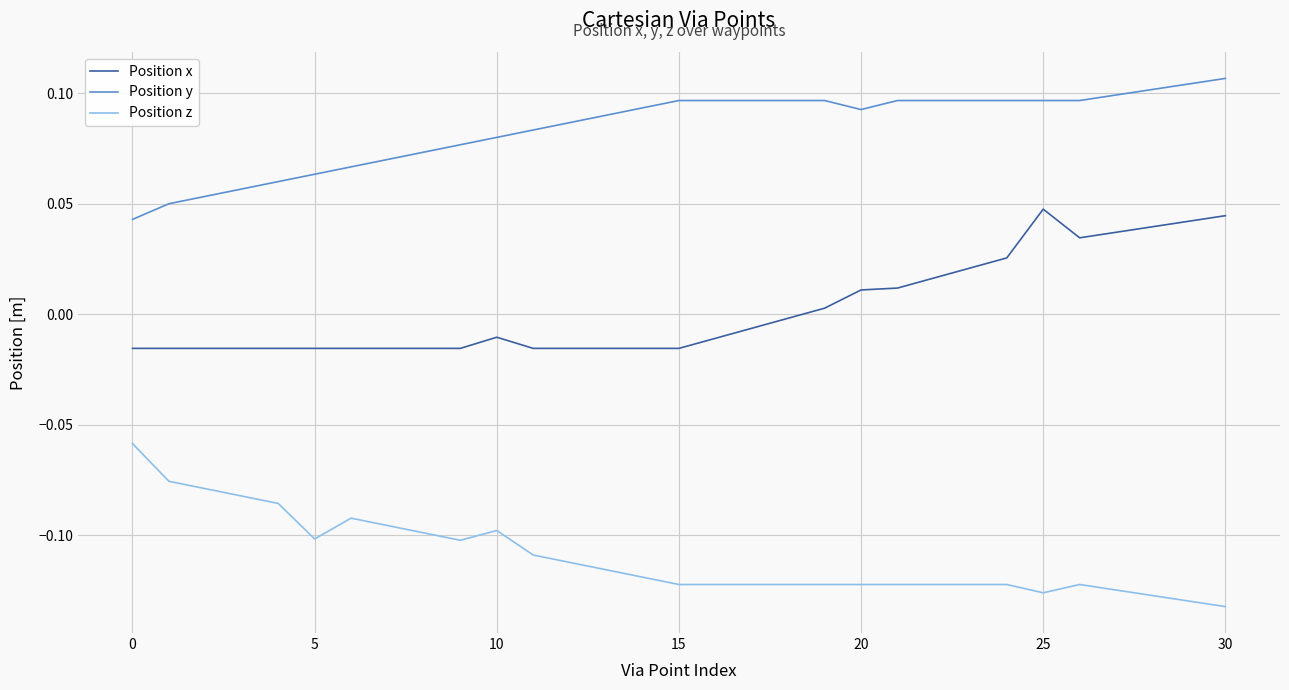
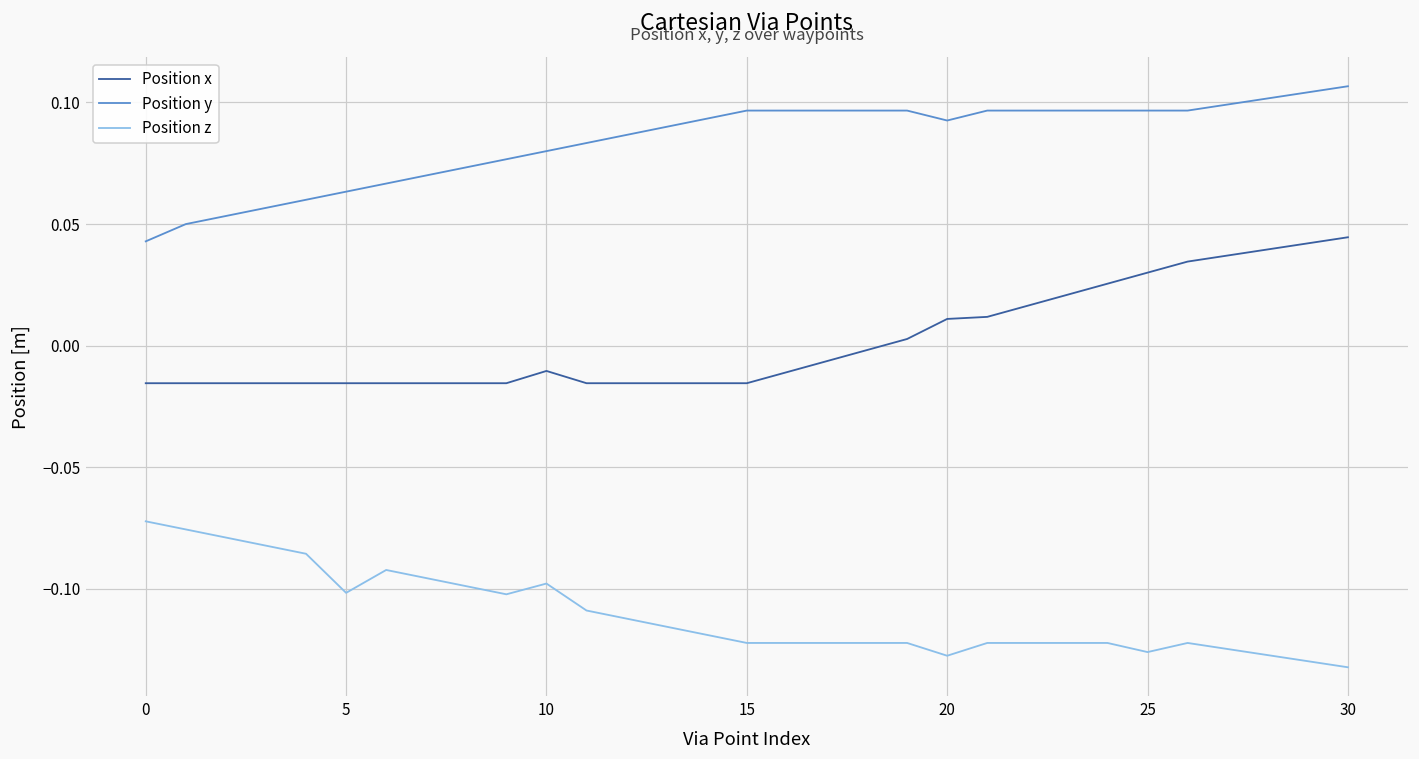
Position z, 0: -0.058 -> -0.072
Position z, 20: -0.122 -> -0.127
Position x, 25: 0.048 -> 0.030
